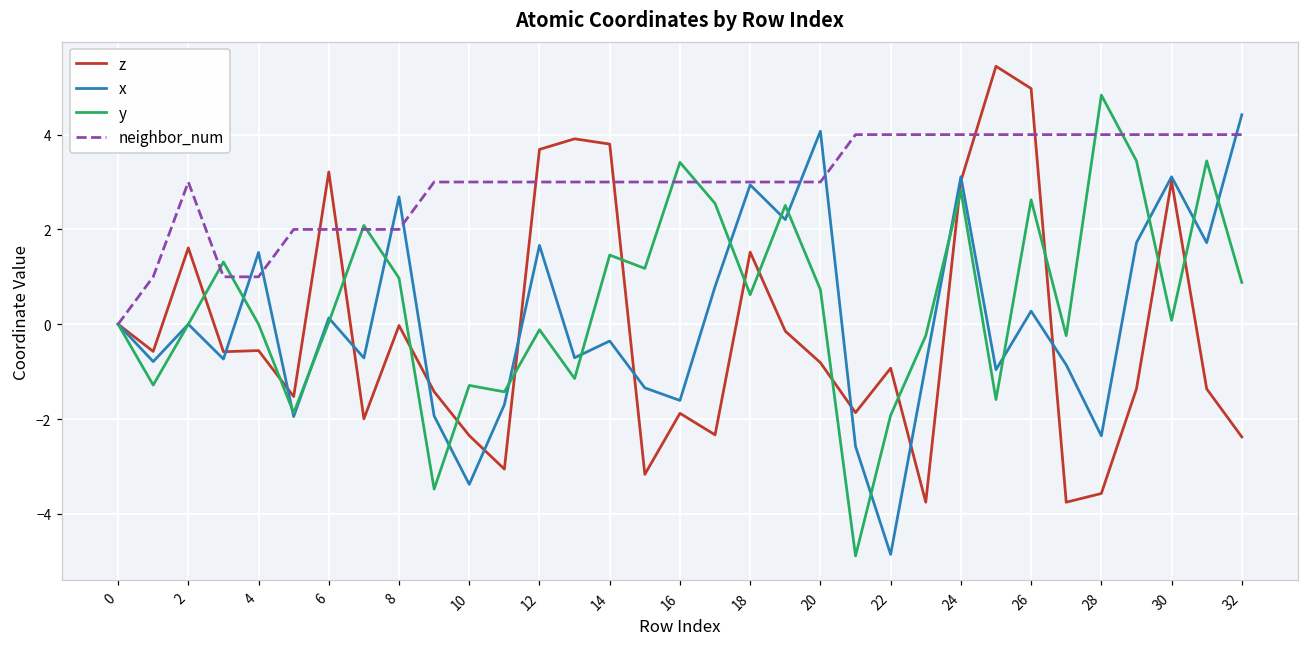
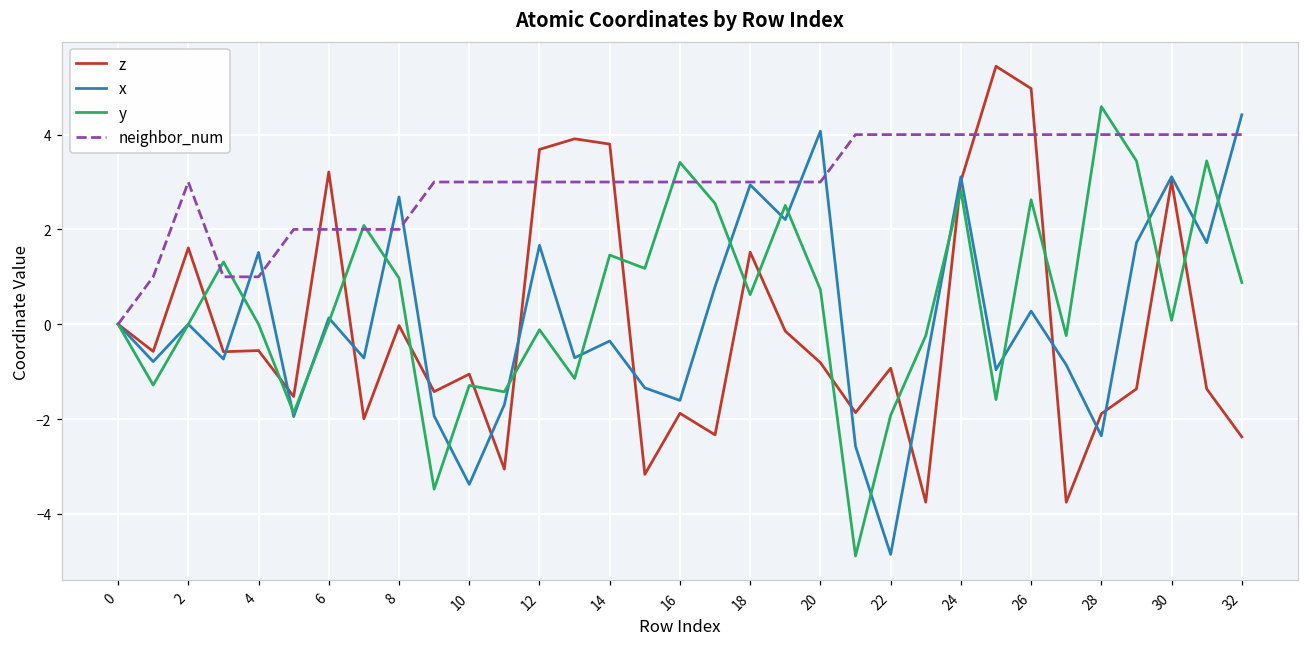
z, 10: -2.3 -> -1.1
z, 28: -3.6 -> -1.9
y, 28: 4.8 -> 4.6
